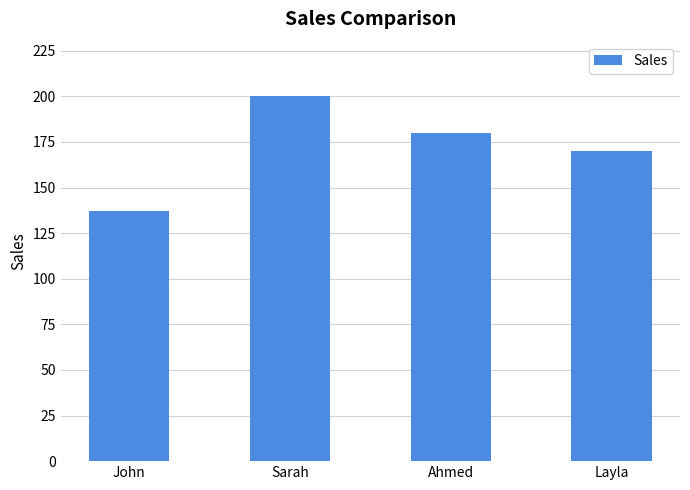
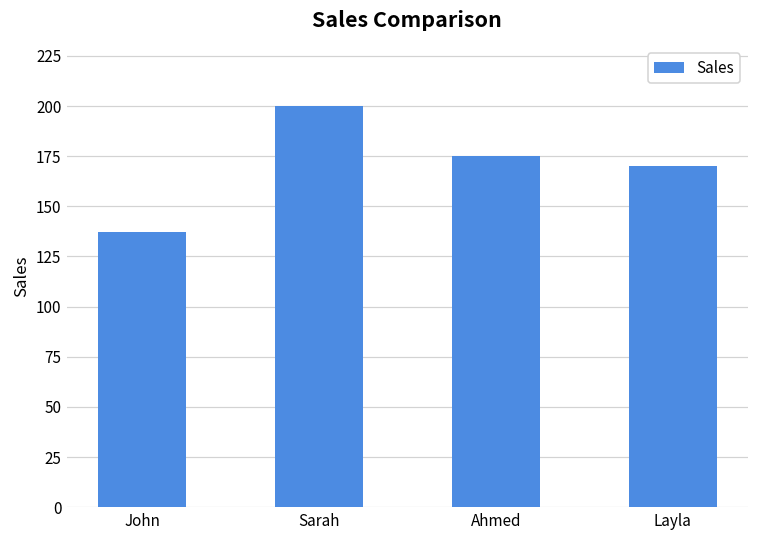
Ahmed: 180 -> 175
